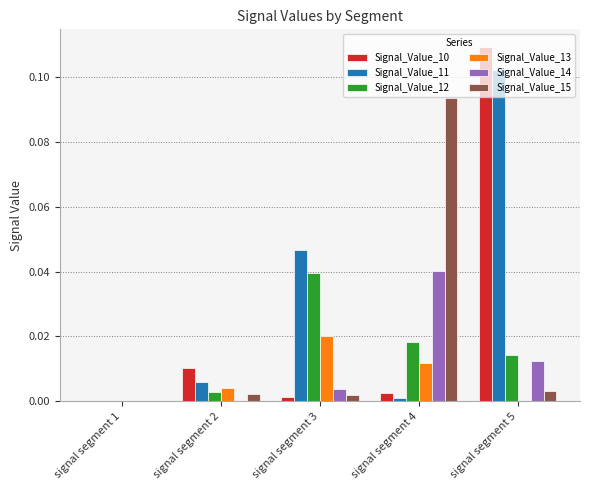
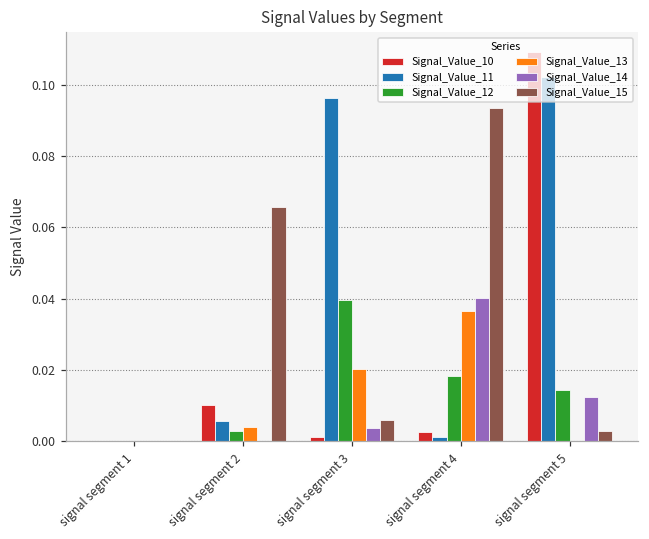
Signal_Value_15, signal segment 2: 0.002 -> 0.066
Signal_Value_11, signal segment 3: 0.047 -> 0.096
Signal_Value_15, signal segment 3: 0.002 -> 0.006
Signal_Value_13, signal segment 4: 0.012 -> 0.037
